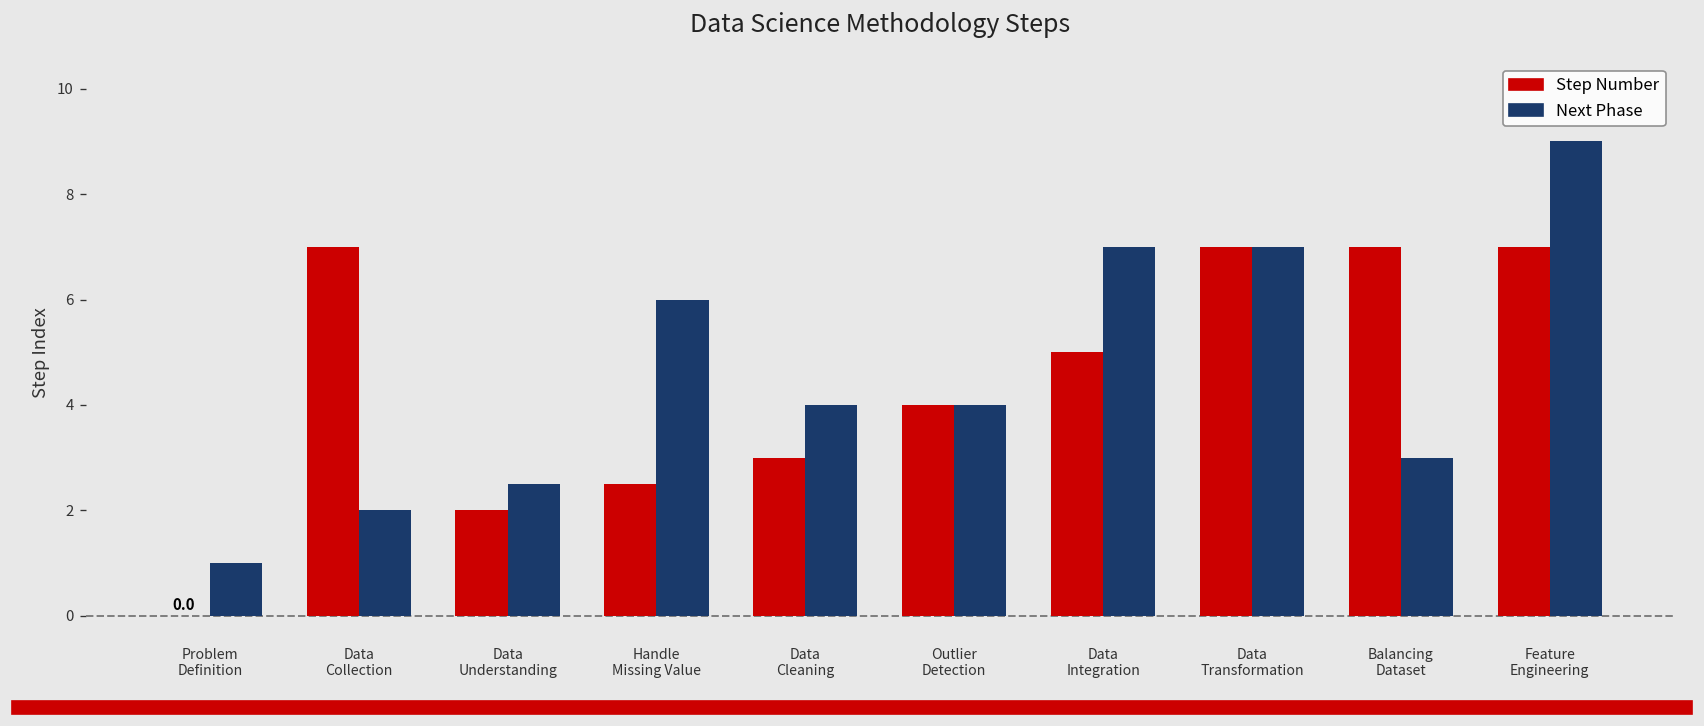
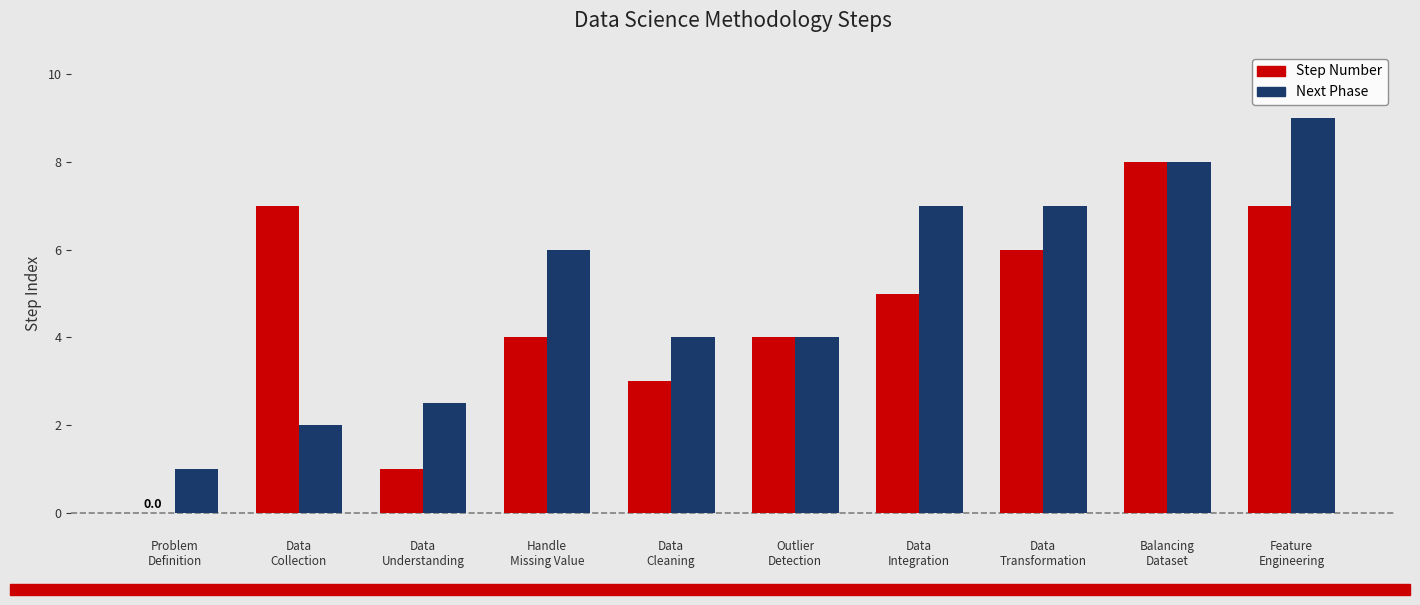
Step Number, Data Understanding: 2 -> 1
Step Number, Handle Missing Value: 2.5 -> 4.0
Step Number, Data Transformation: 7 -> 6
Step Number, Balancing Dataset: 7 -> 8
Next Phase, Balancing Dataset: 3 -> 8
